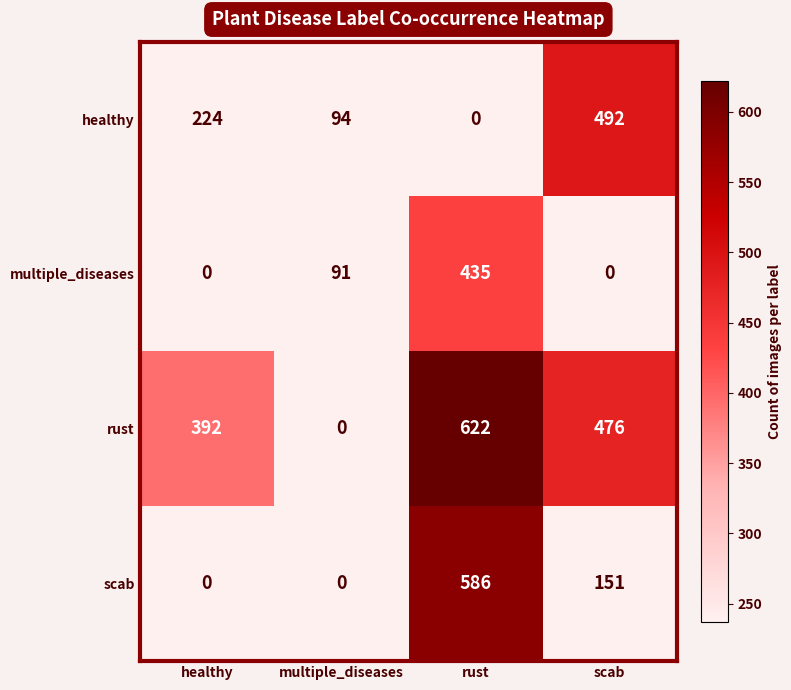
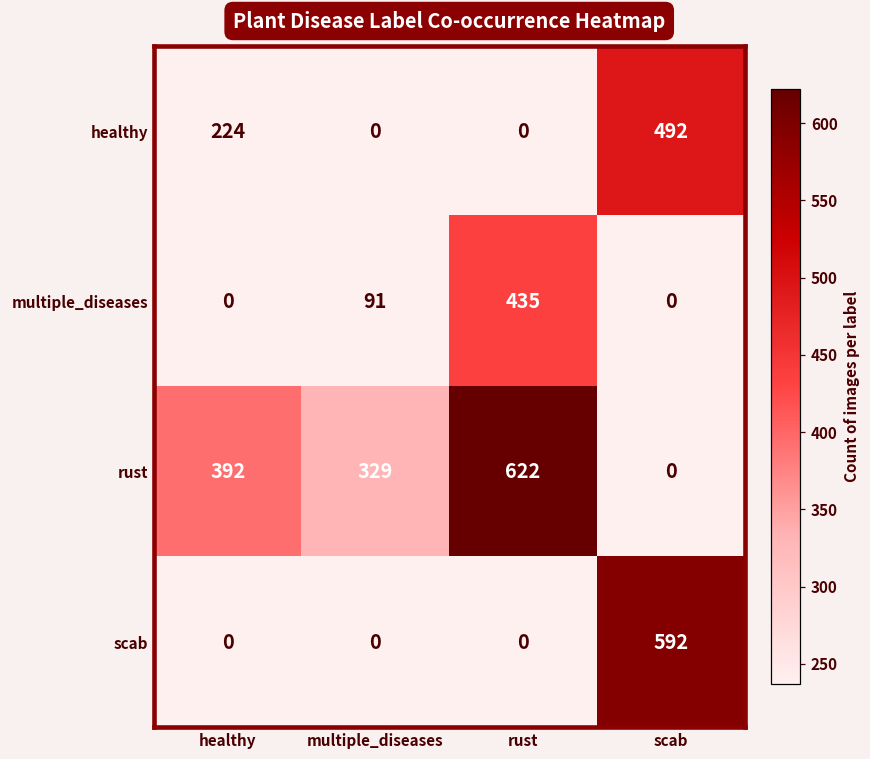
healthy, multiple_diseases: 94 -> 0
rust, multiple_diseases: 0 -> 329
rust, scab: 476 -> 0
scab, rust: 586 -> 0
scab, scab: 151 -> 592
